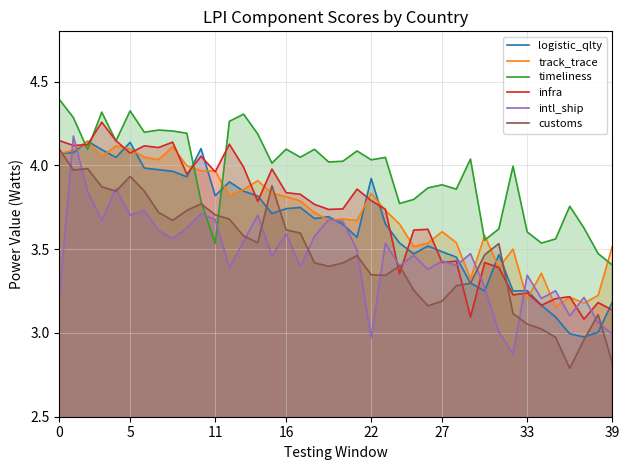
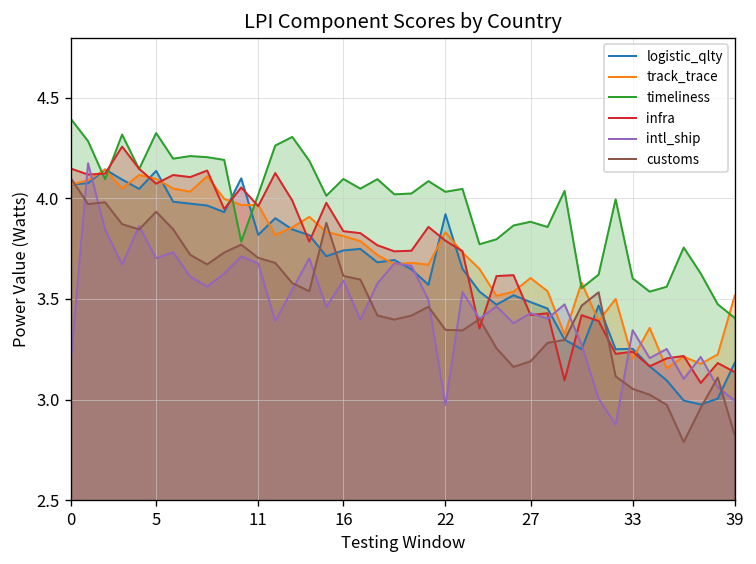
timeliness, 11: 3.53 -> 4.02
